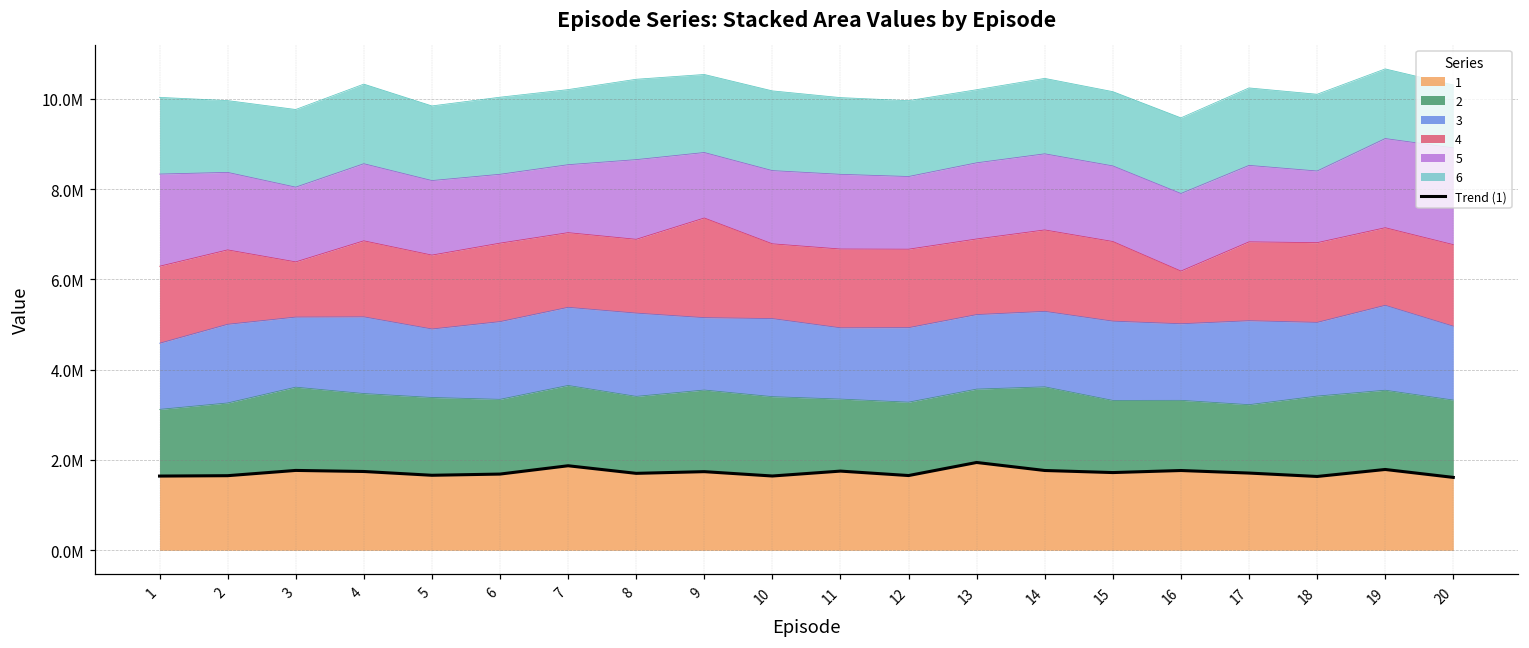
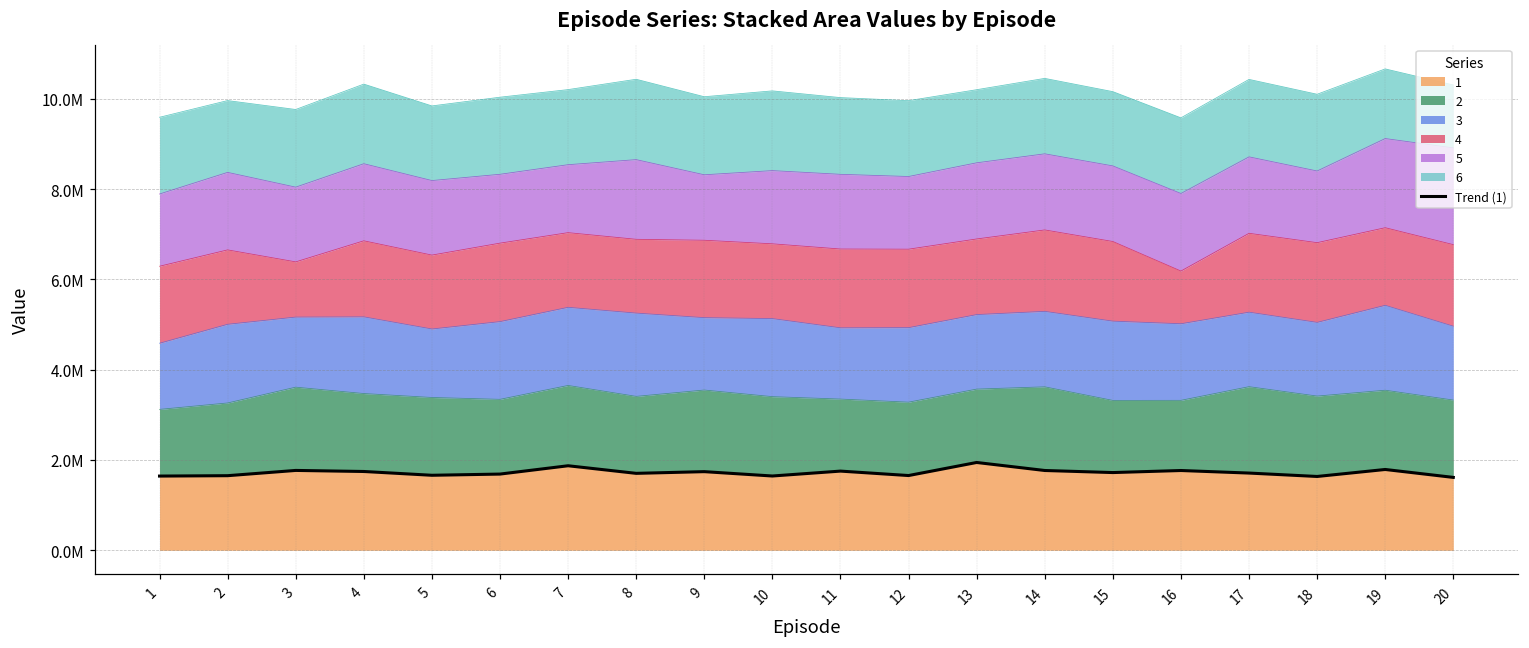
5, 1: 2000000 -> 1600000
4, 9: 2200000 -> 1700000
2, 17: 1500000 -> 1900000
3, 17: 1900000 -> 1600000
